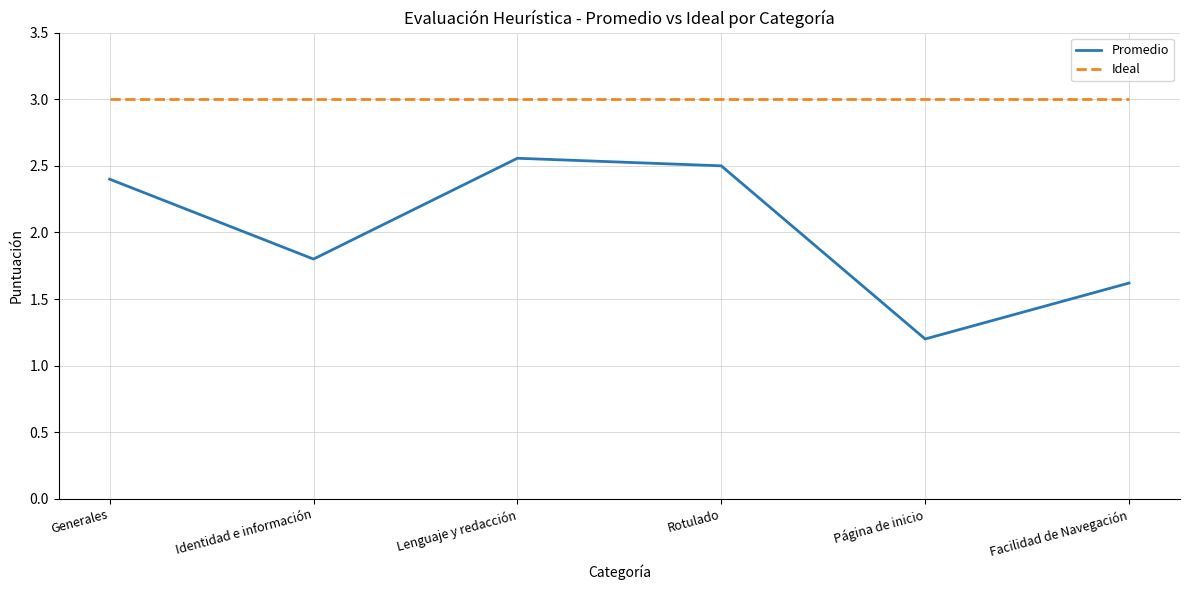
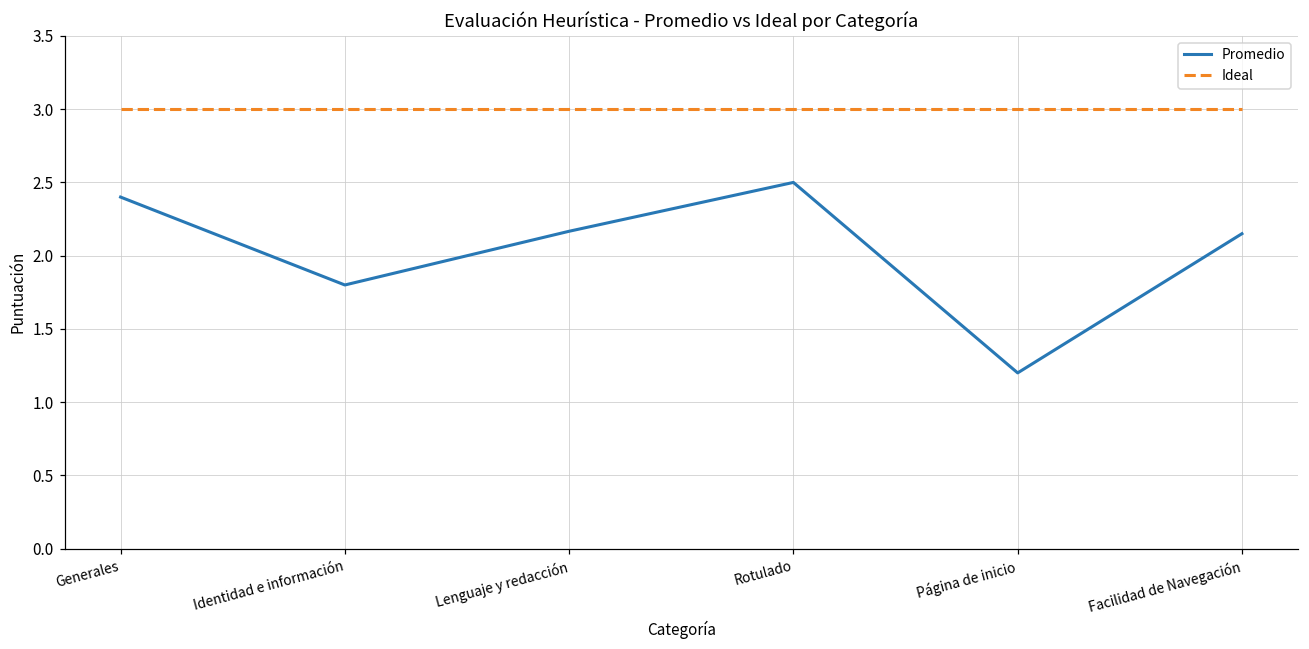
Promedio, Lenguaje y redacción: 2.56 -> 2.17
Promedio, Facilidad de Navegación: 1.62 -> 2.15
